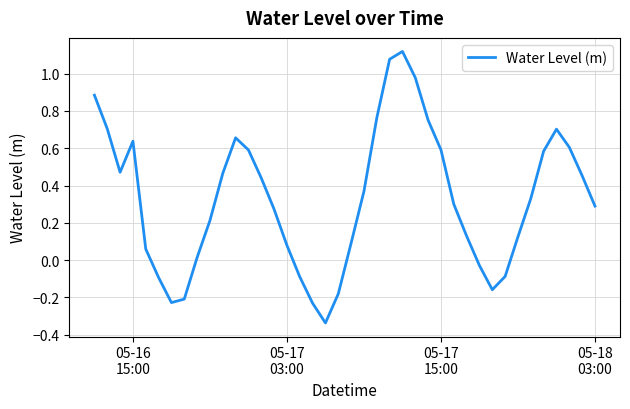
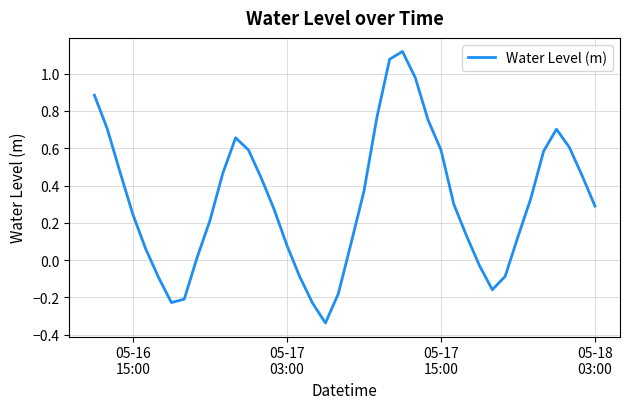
05-16 15:00: 0.64 -> 0.24
